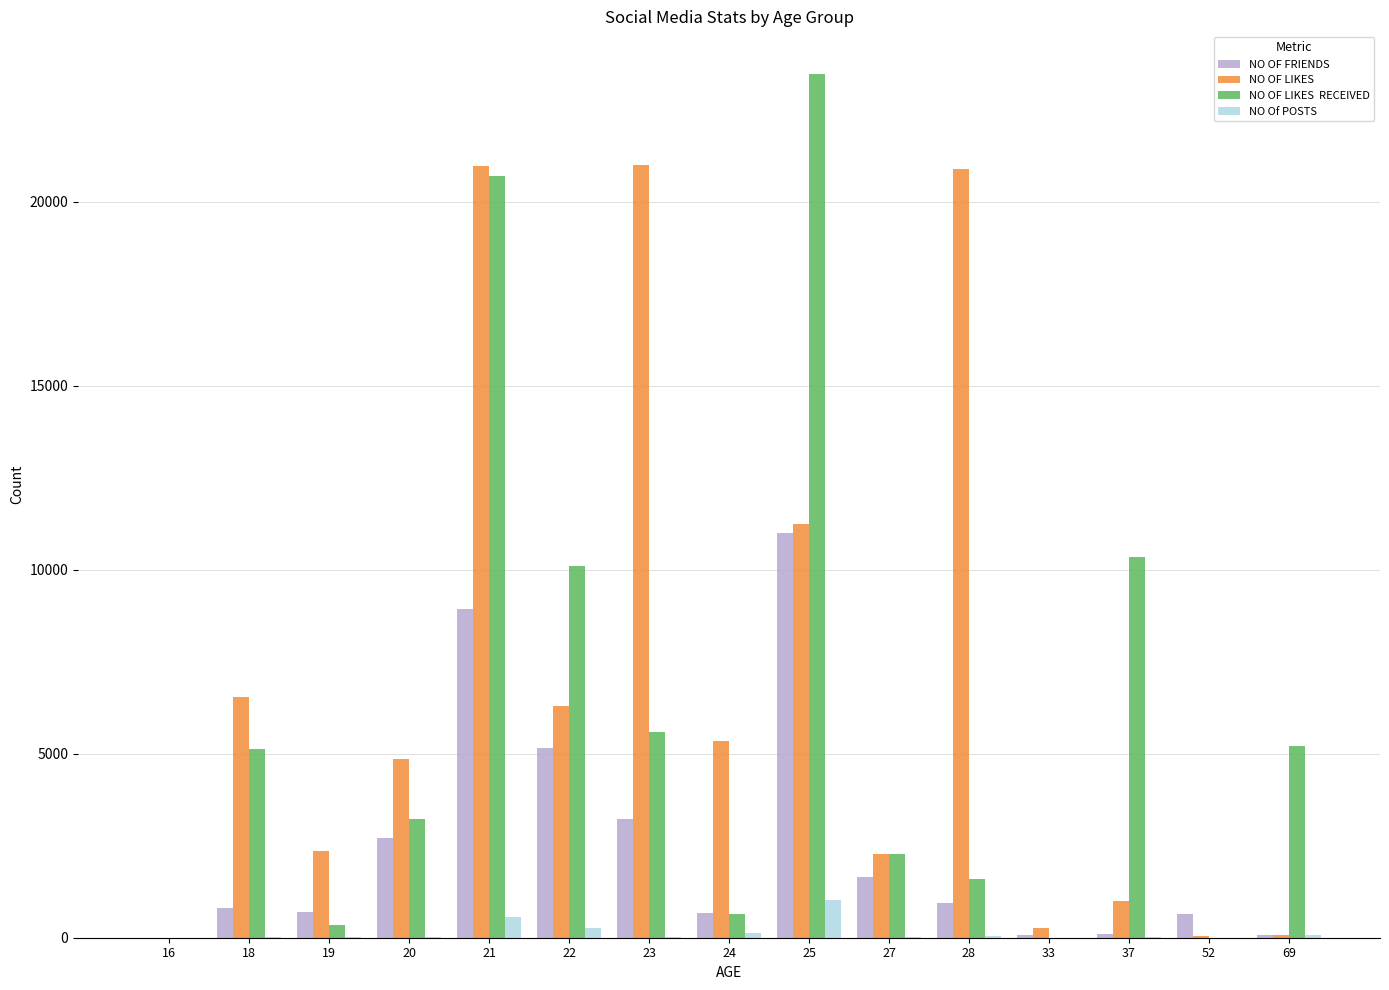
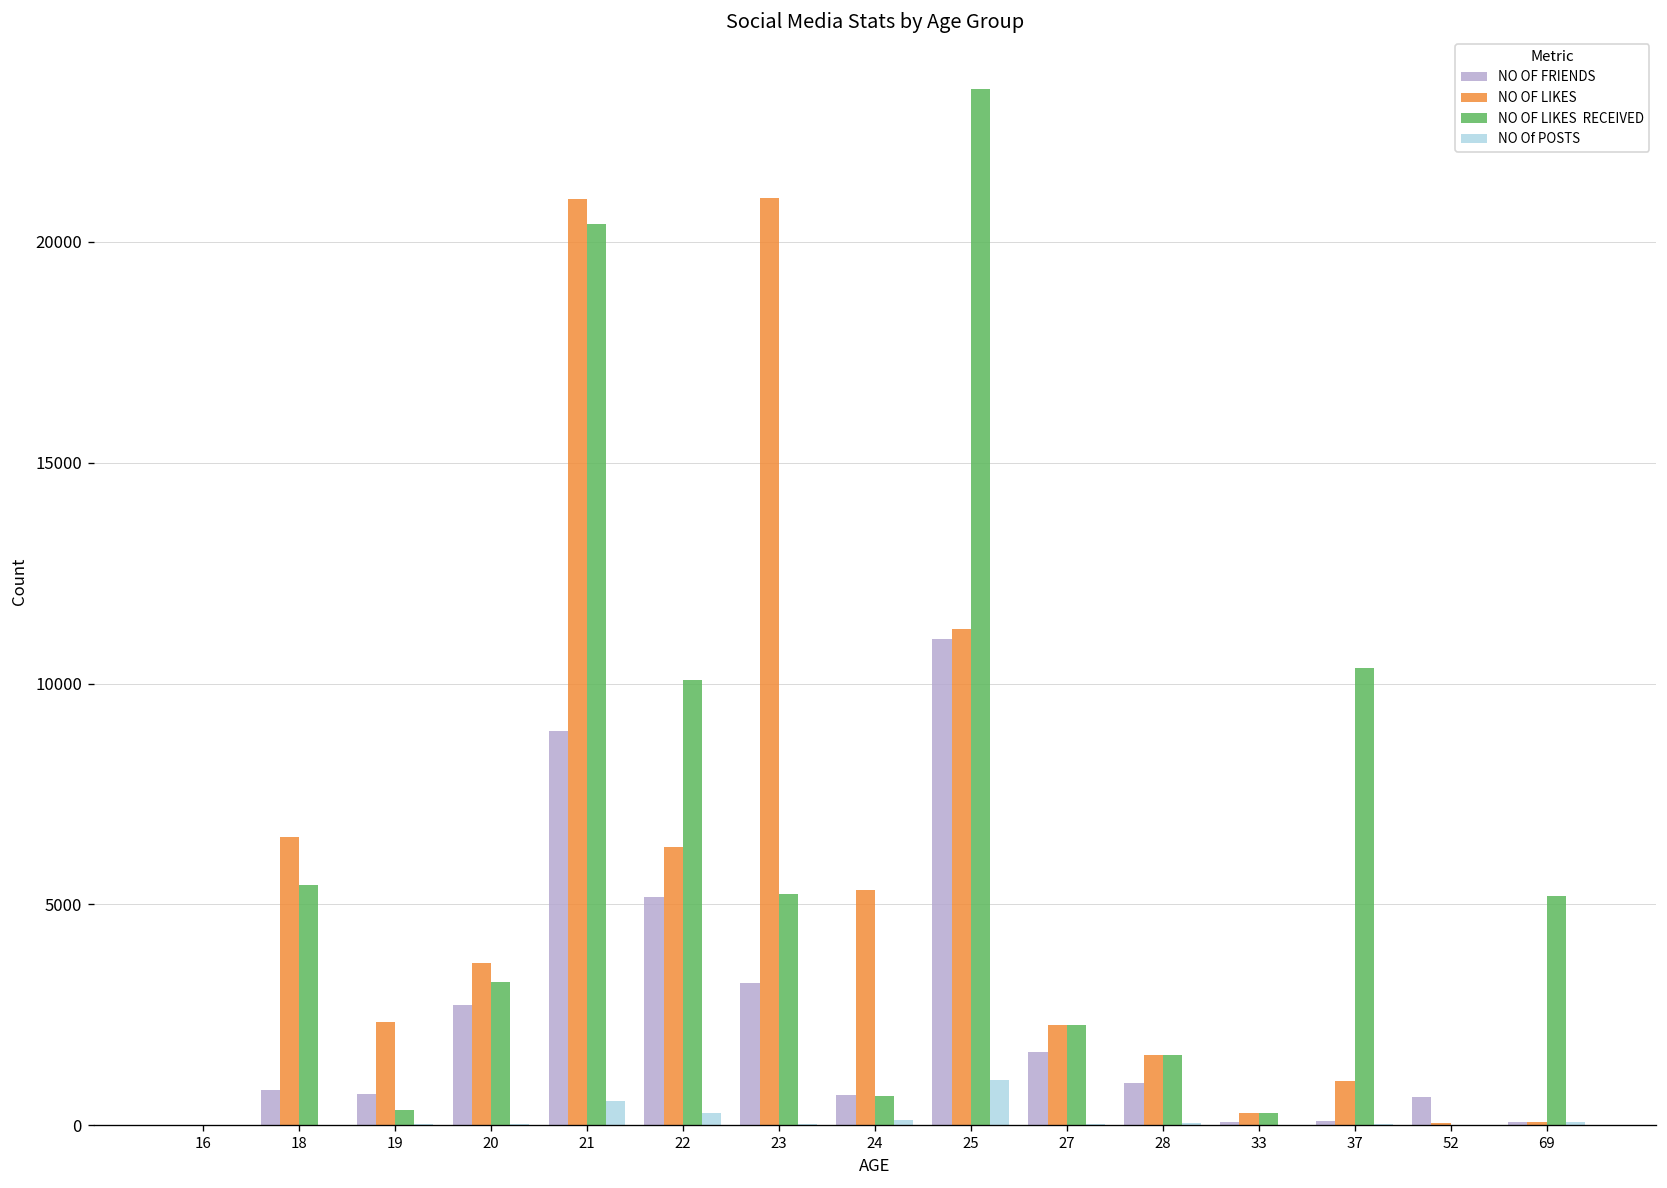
NO OF LIKES RECEIVED, 18: 5100 -> 5400
NO OF LIKES, 20: 4900 -> 3700
NO OF LIKES RECEIVED, 21: 20700 -> 20400
NO OF LIKES RECEIVED, 23: 5600 -> 5200
NO OF LIKES, 28: 20900 -> 1600
NO OF LIKES RECEIVED, 33: 0 -> 300
